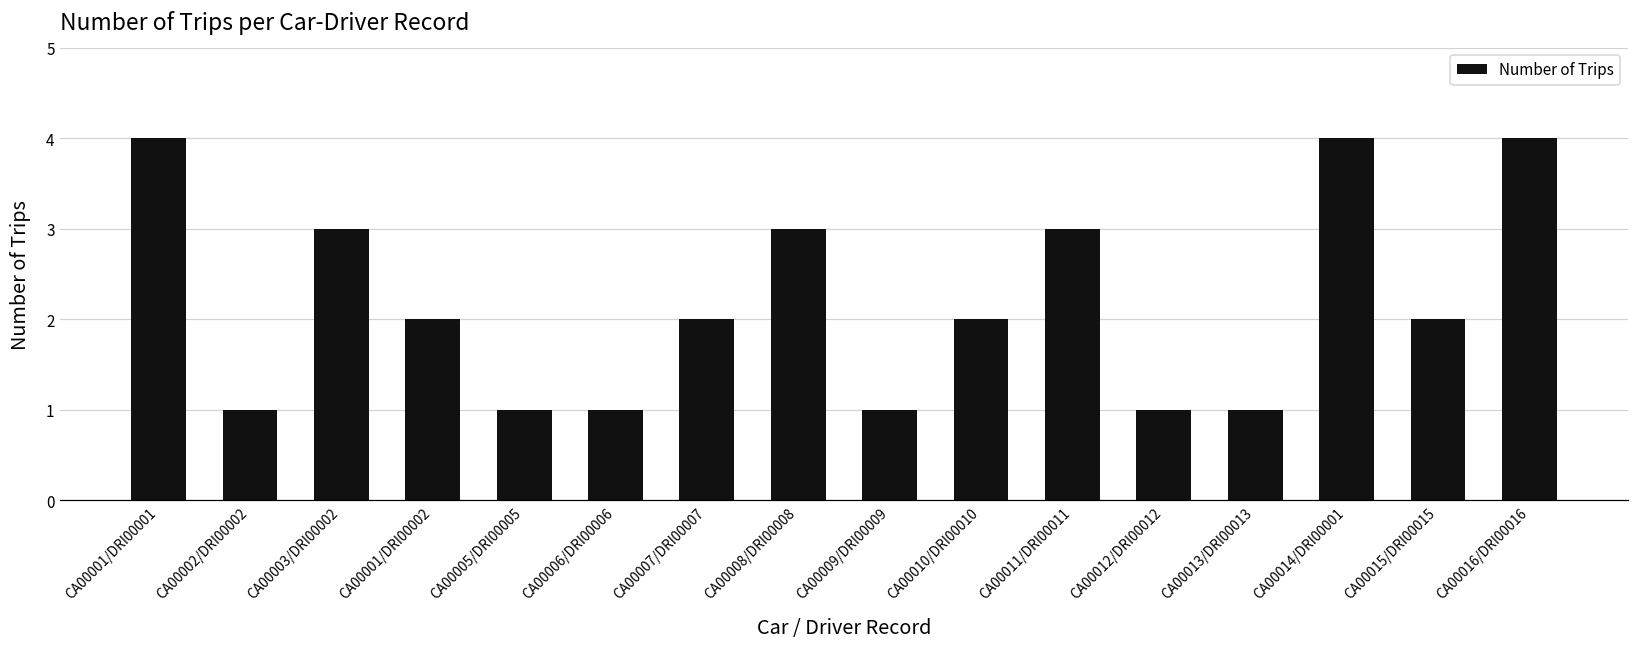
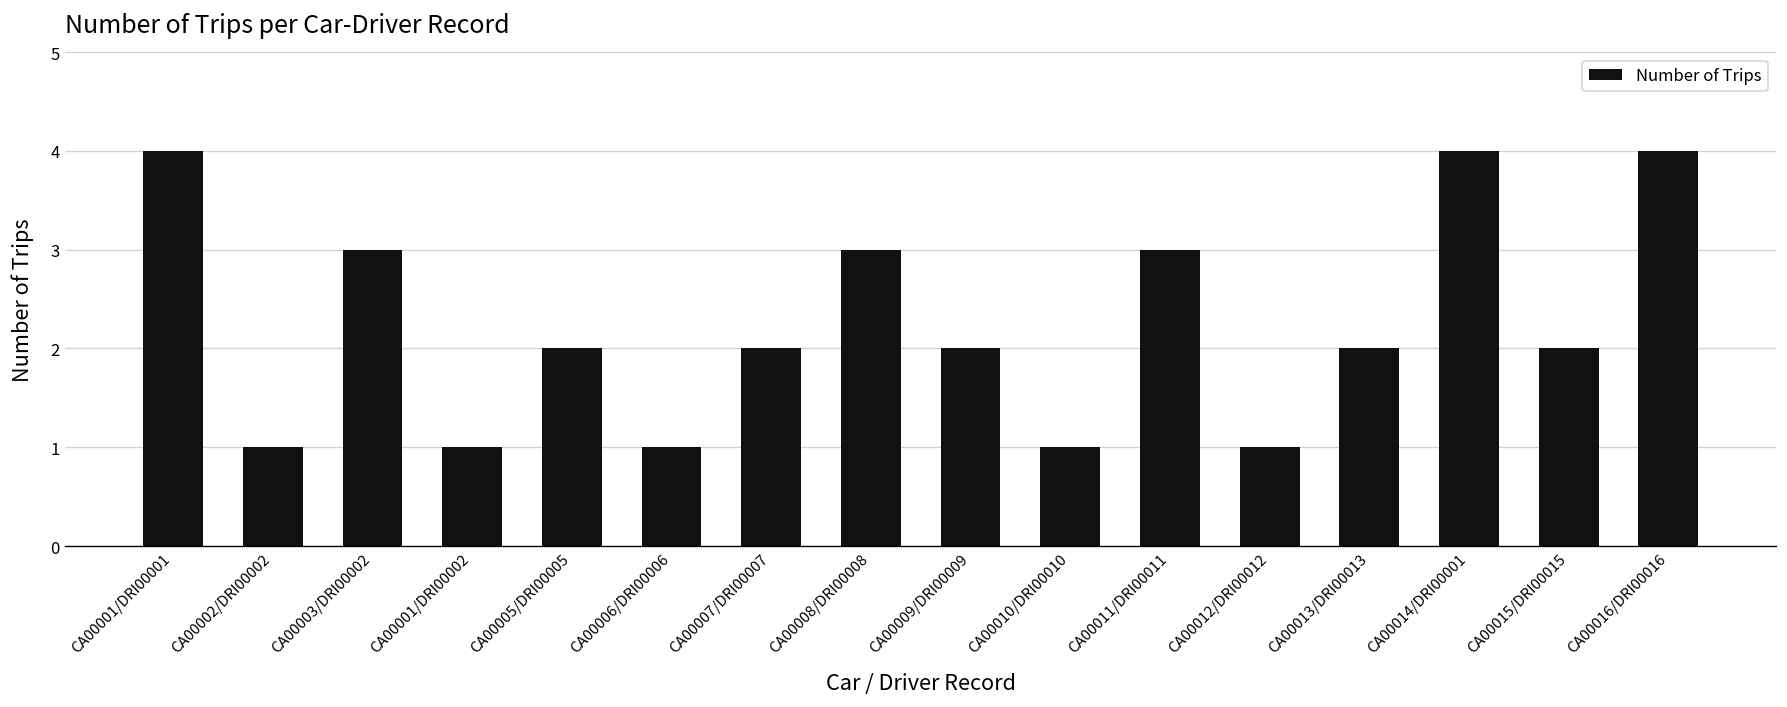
CA00001/DRI00002: 2 -> 1
CA00005/DRI00005: 1 -> 2
CA00009/DRI00009: 1 -> 2
CA00010/DRI00010: 2 -> 1
CA00013/DRI00013: 1 -> 2
